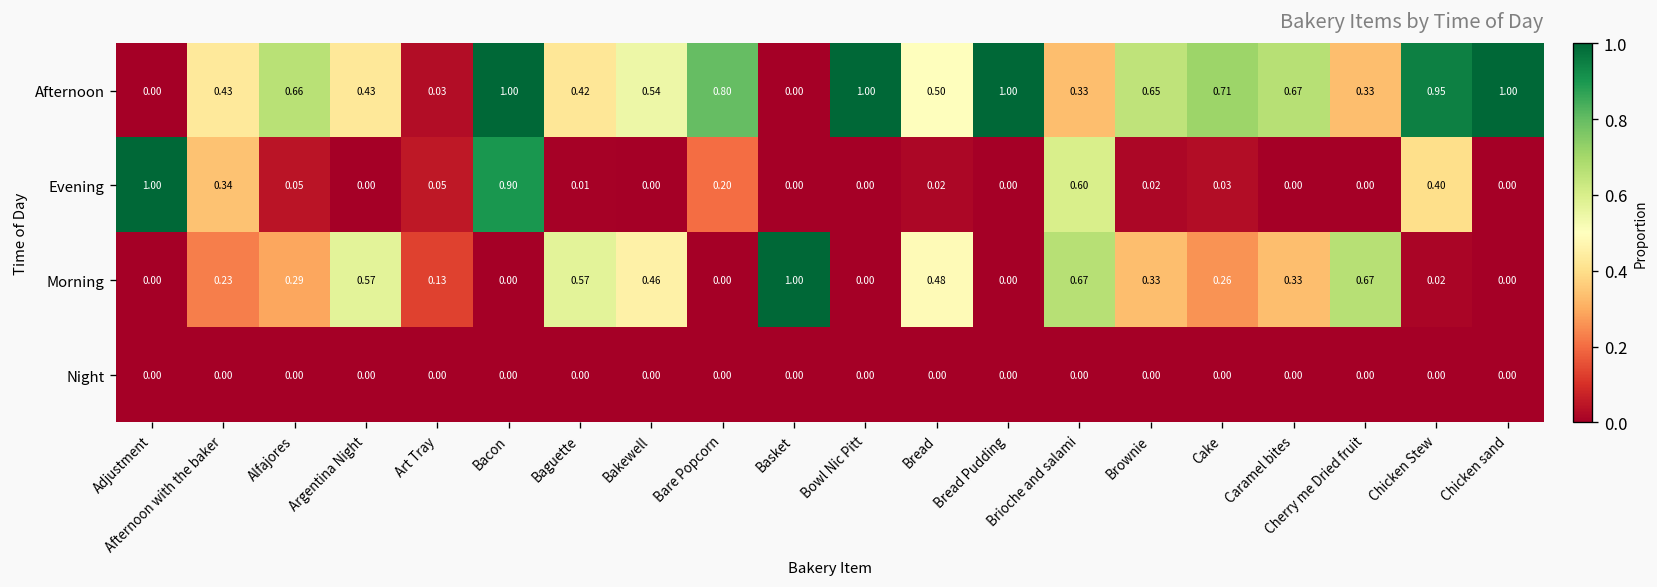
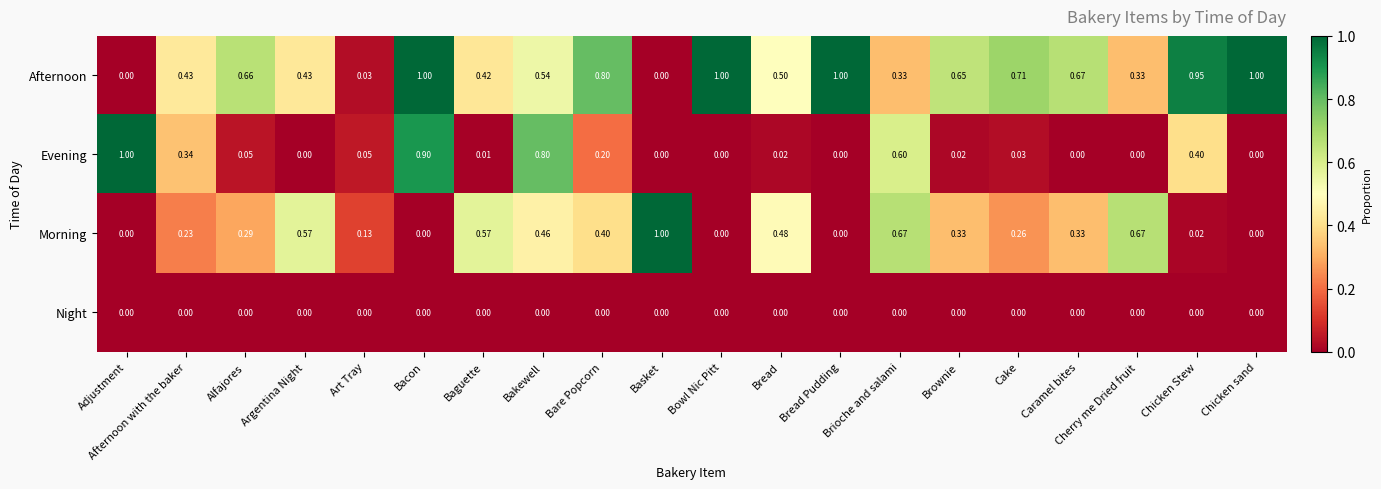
Evening, Bakewell: 0.00 -> 0.80
Morning, Bare Popcorn: 0.00 -> 0.40
